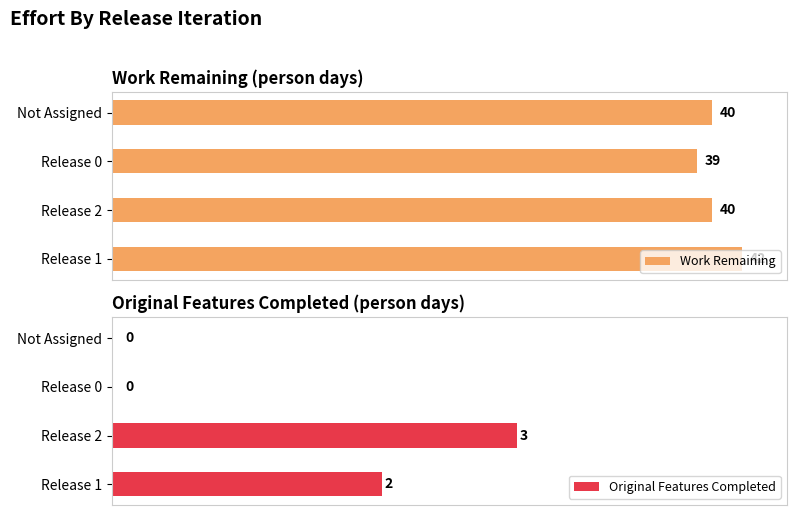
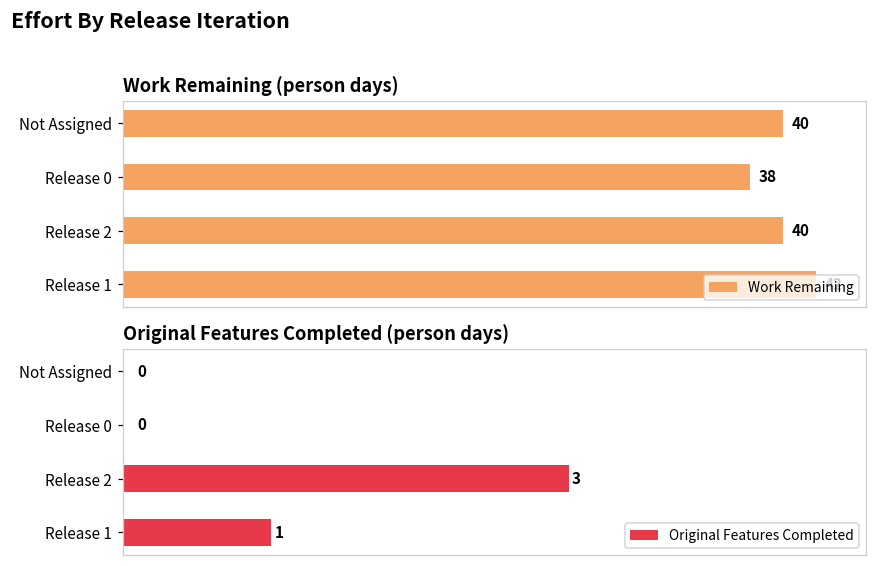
Work Remaining (person days), Release 0: 39 -> 38
Original Features Completed (person days), Release 1: 2 -> 1
